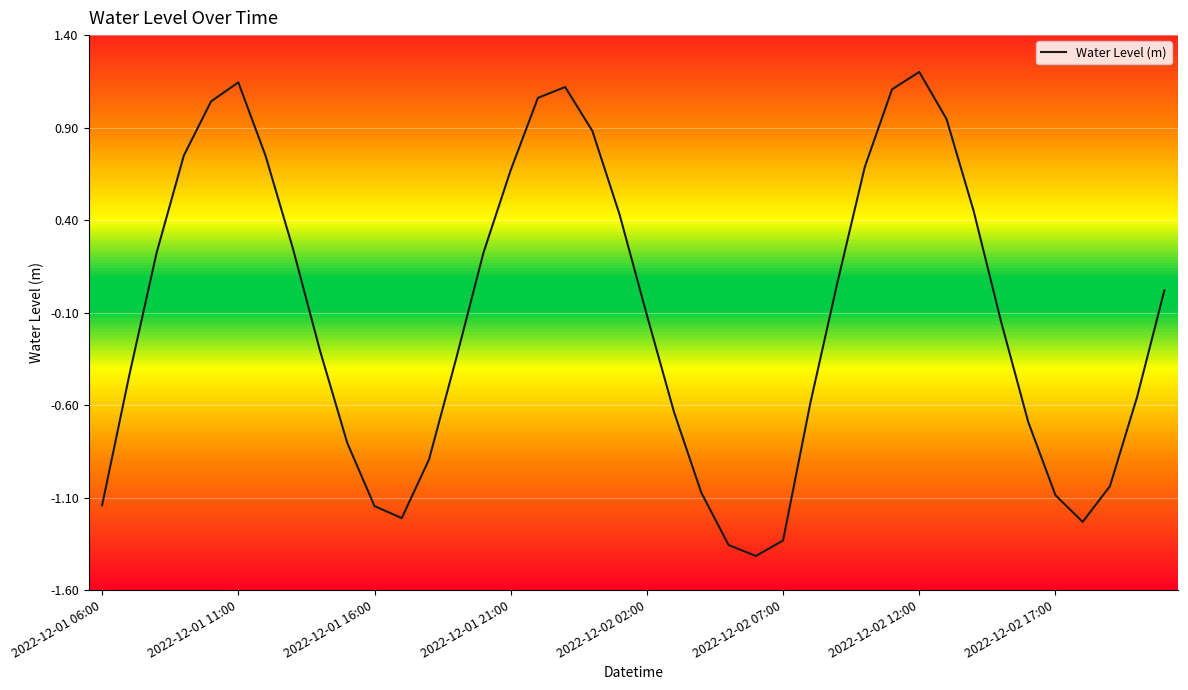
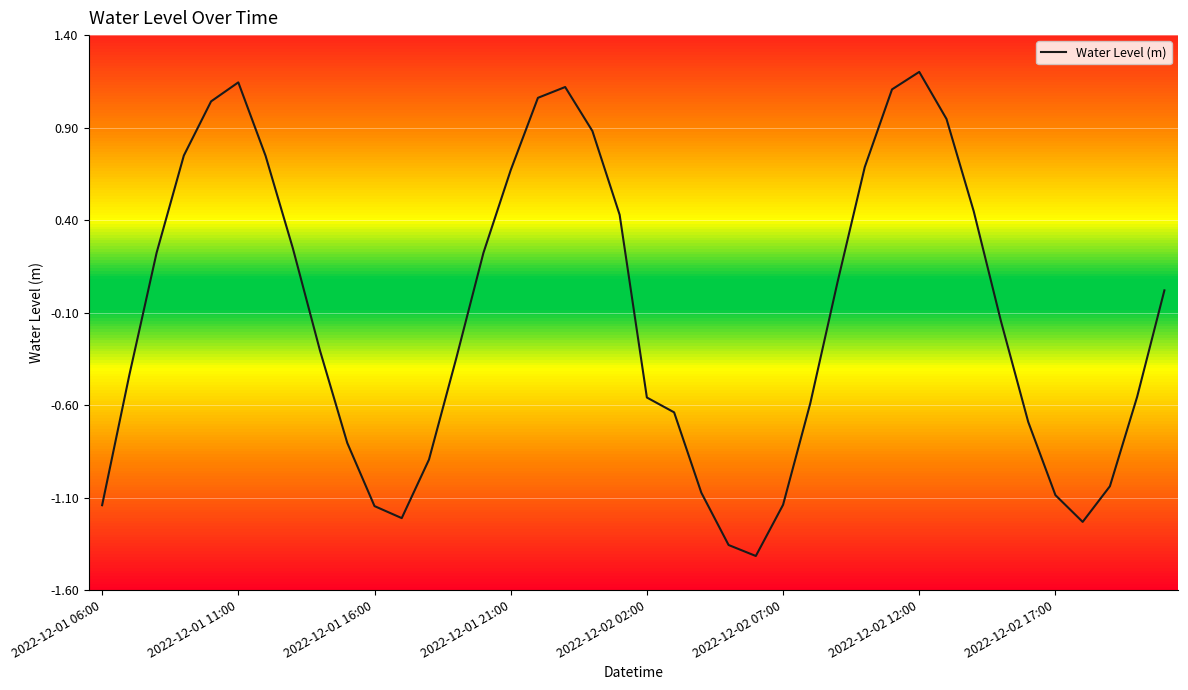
Water Level (m), 2022-12-02 02:00: -0.11 -> -0.56
Water Level (m), 2022-12-02 07:00: -1.33 -> -1.14
